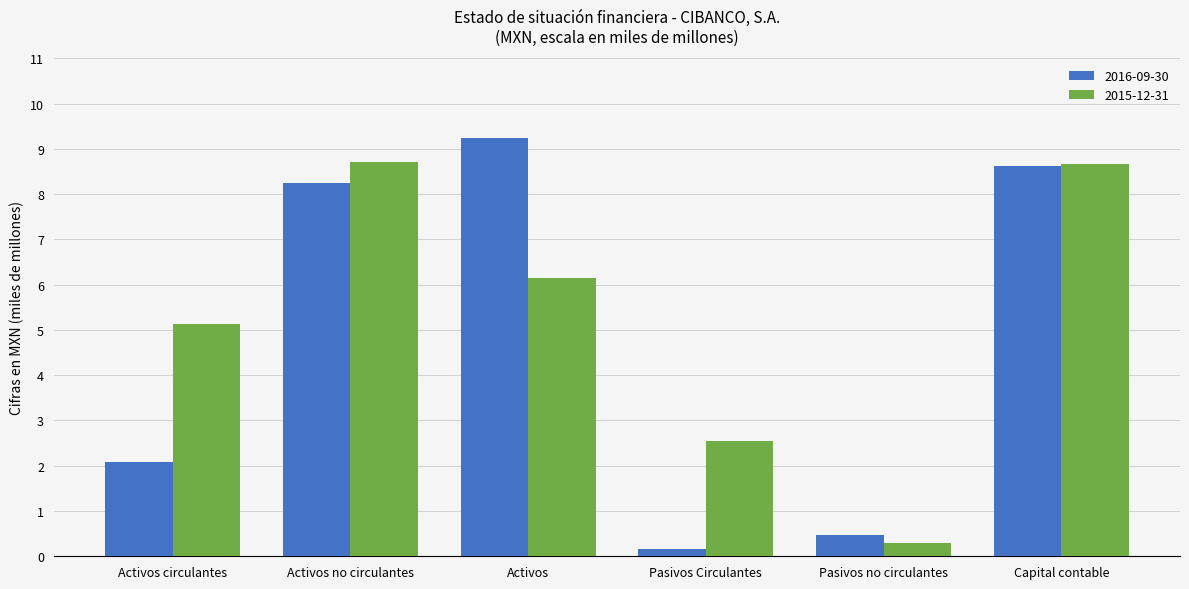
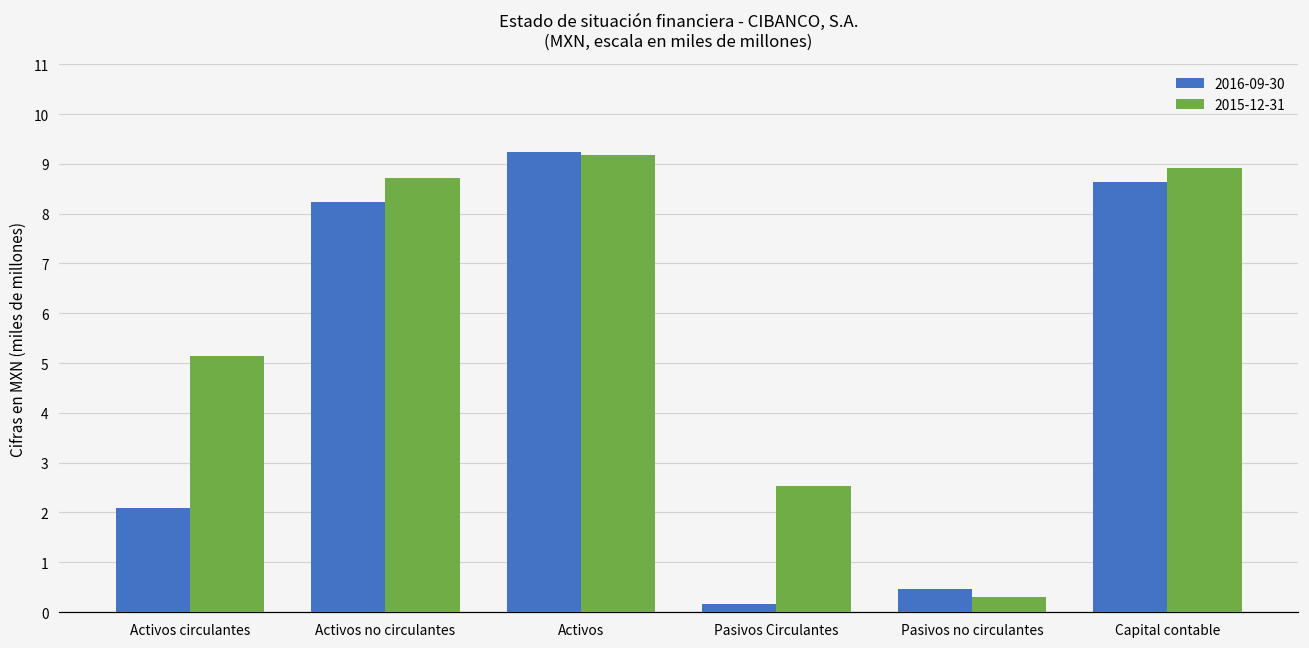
2015-12-31, Activos: 6.2 -> 9.2
2015-12-31, Capital contable: 8.7 -> 8.9
